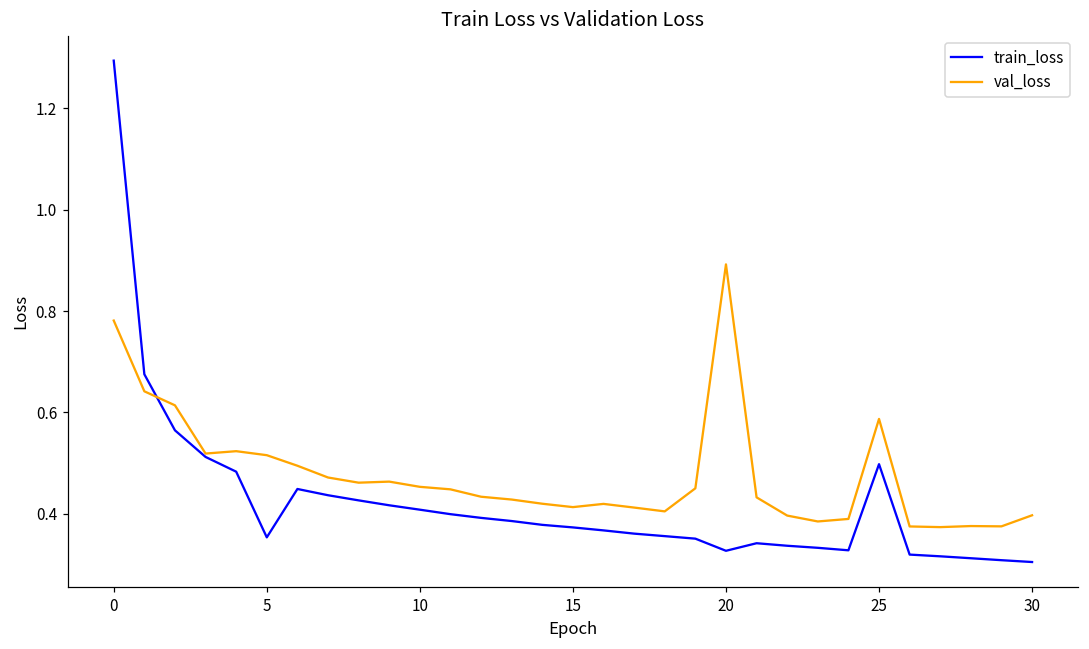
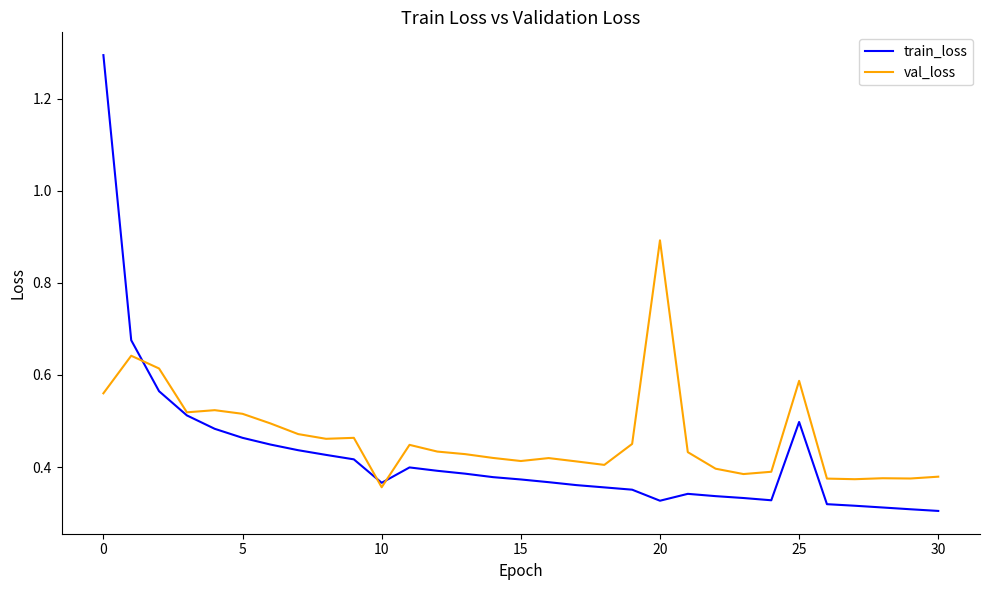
val_loss, 0: 0.78 -> 0.56
train_loss, 5: 0.35 -> 0.46
train_loss, 10: 0.41 -> 0.37
val_loss, 10: 0.45 -> 0.36
val_loss, 30: 0.40 -> 0.38
